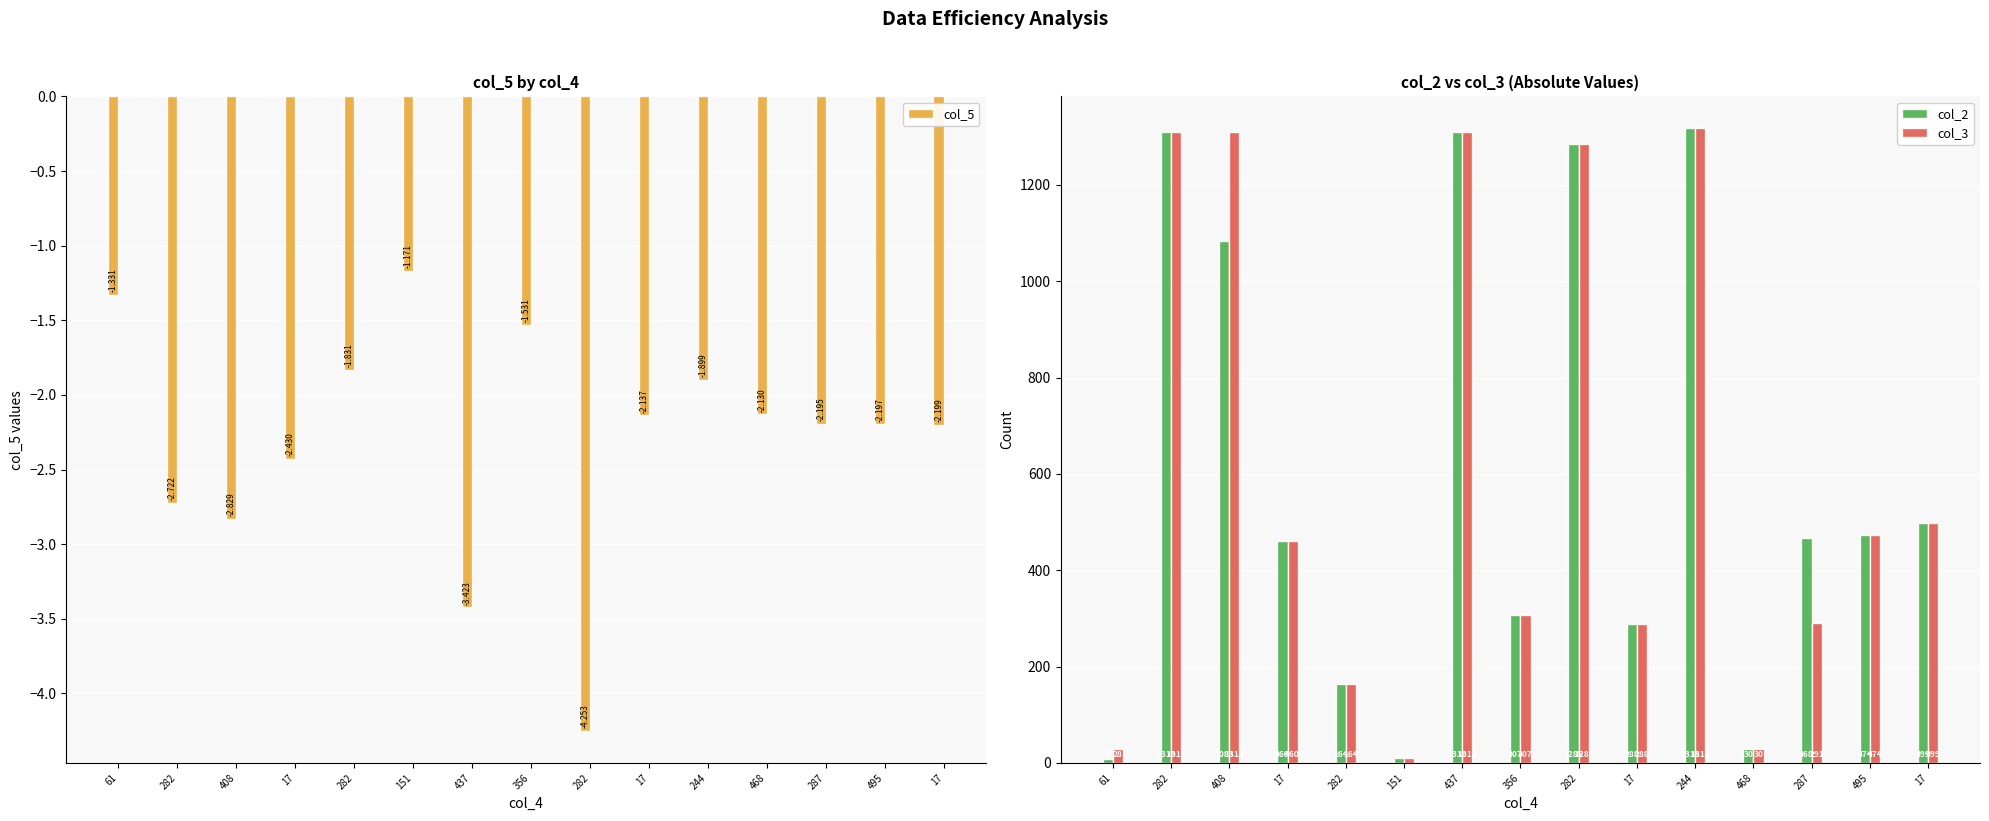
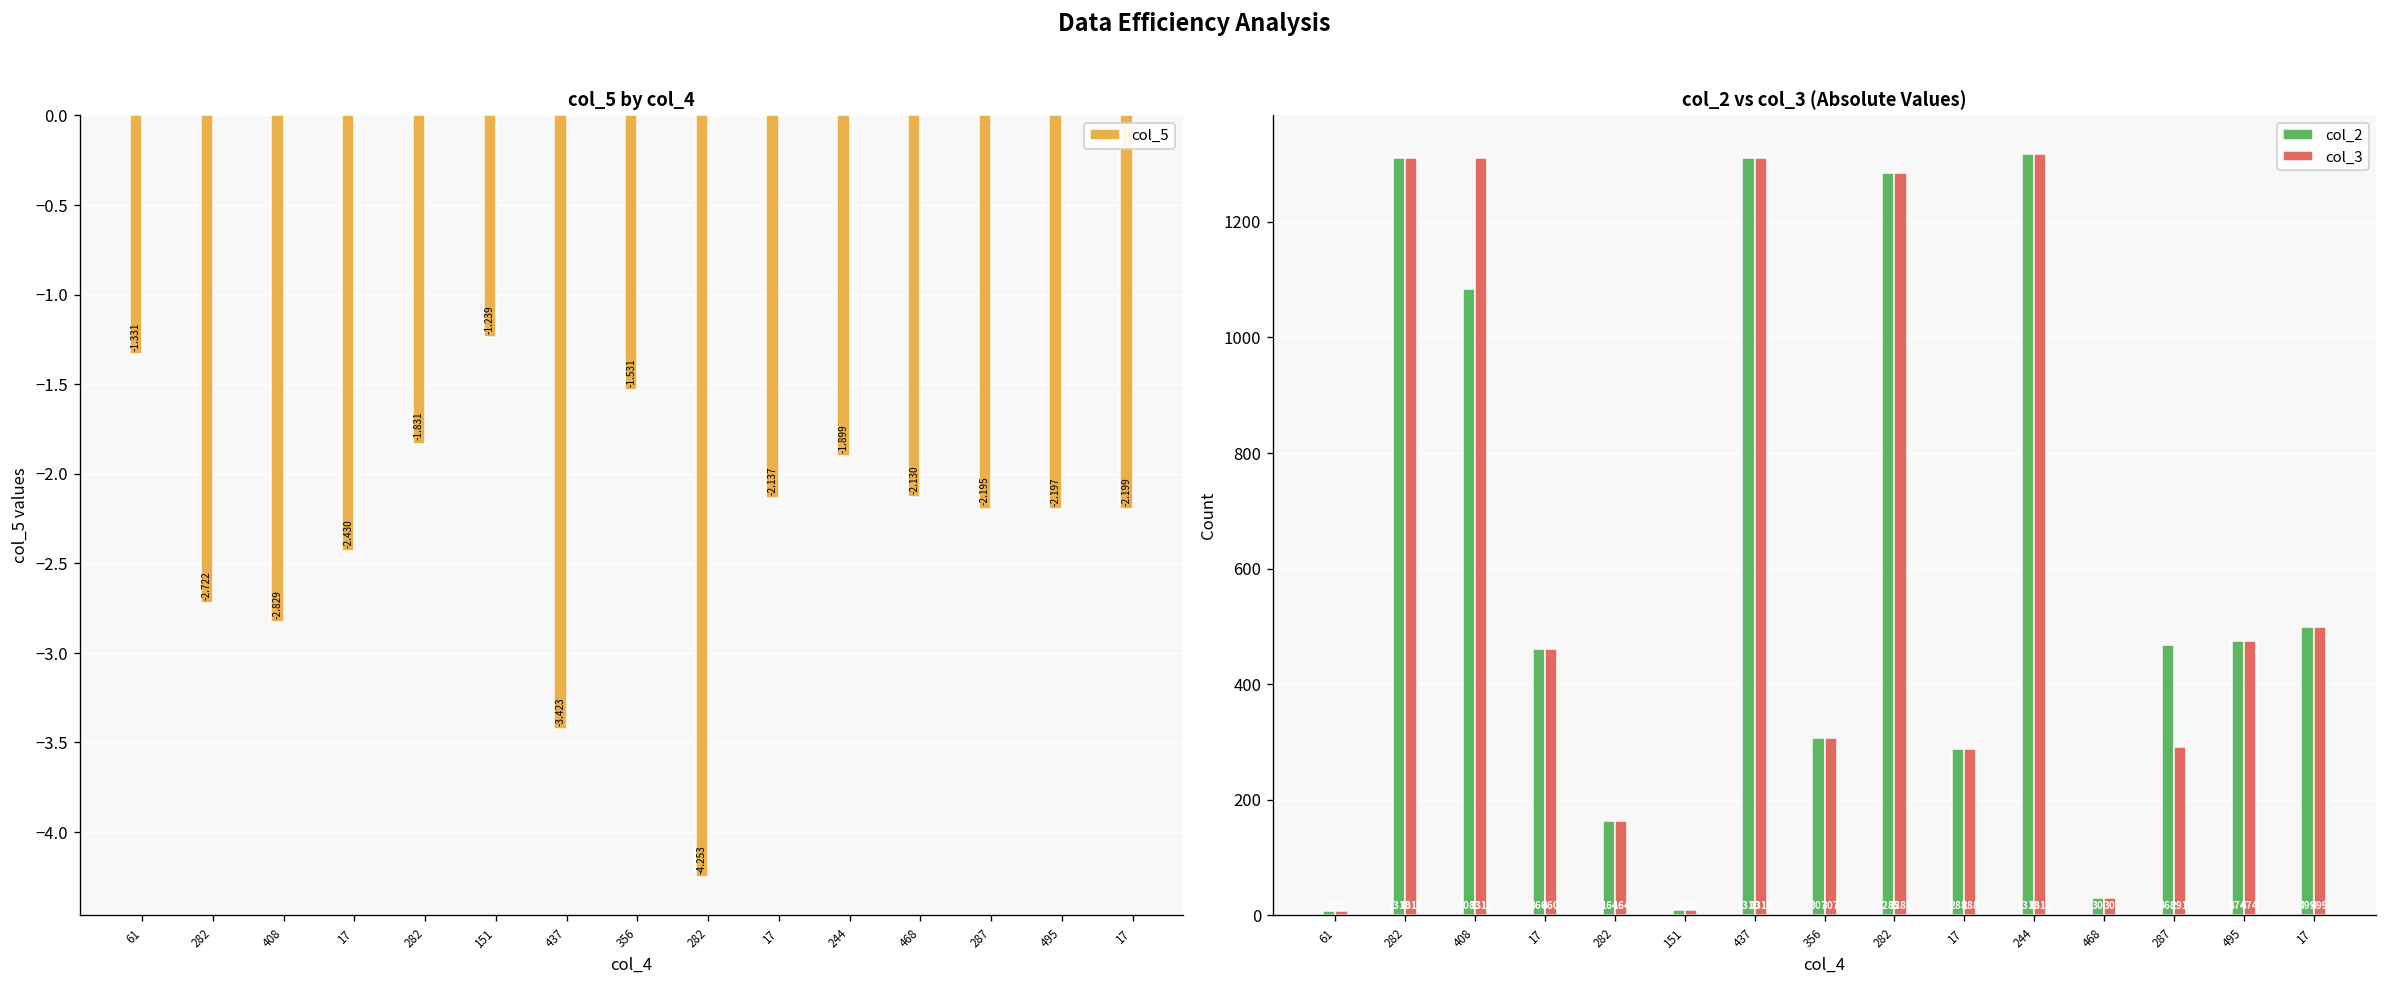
col_5 by col_4, 151: -1.171 -> -1.239
col_2 vs col_3 (Absolute Values), col_3, 61: 30 -> 10
